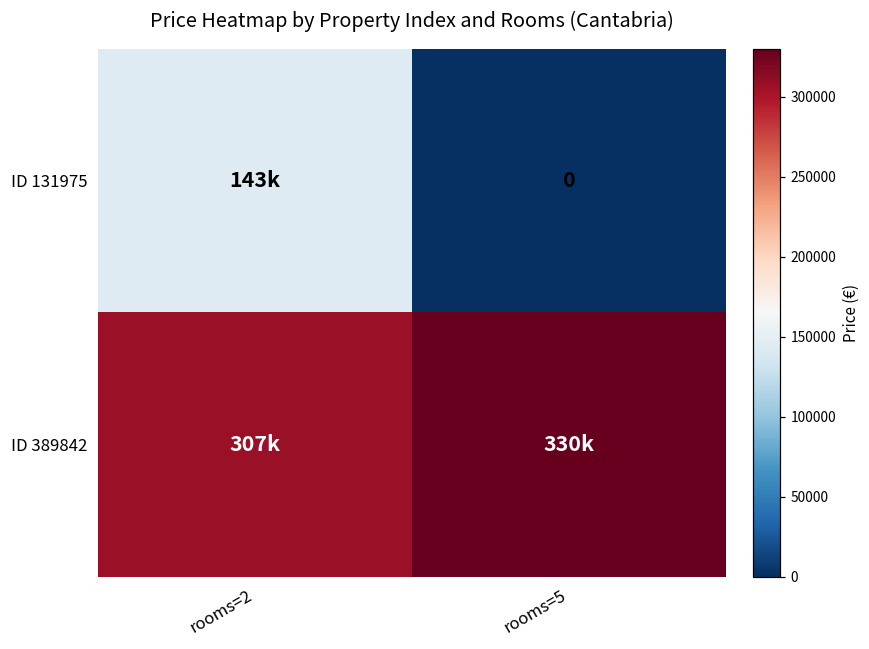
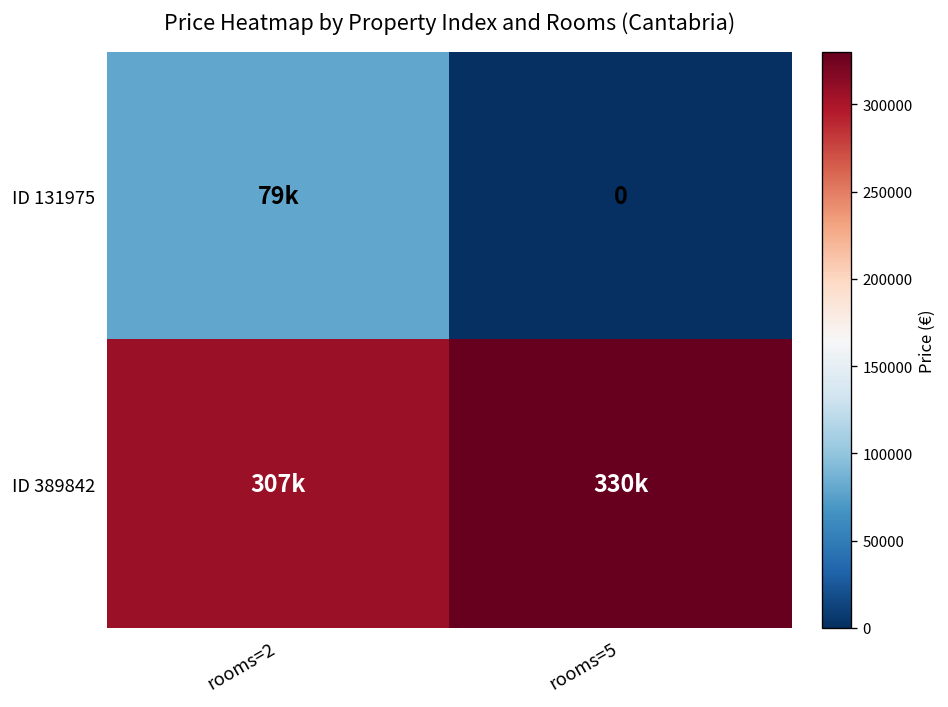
ID 131975, rooms=2: 143k -> 79k
